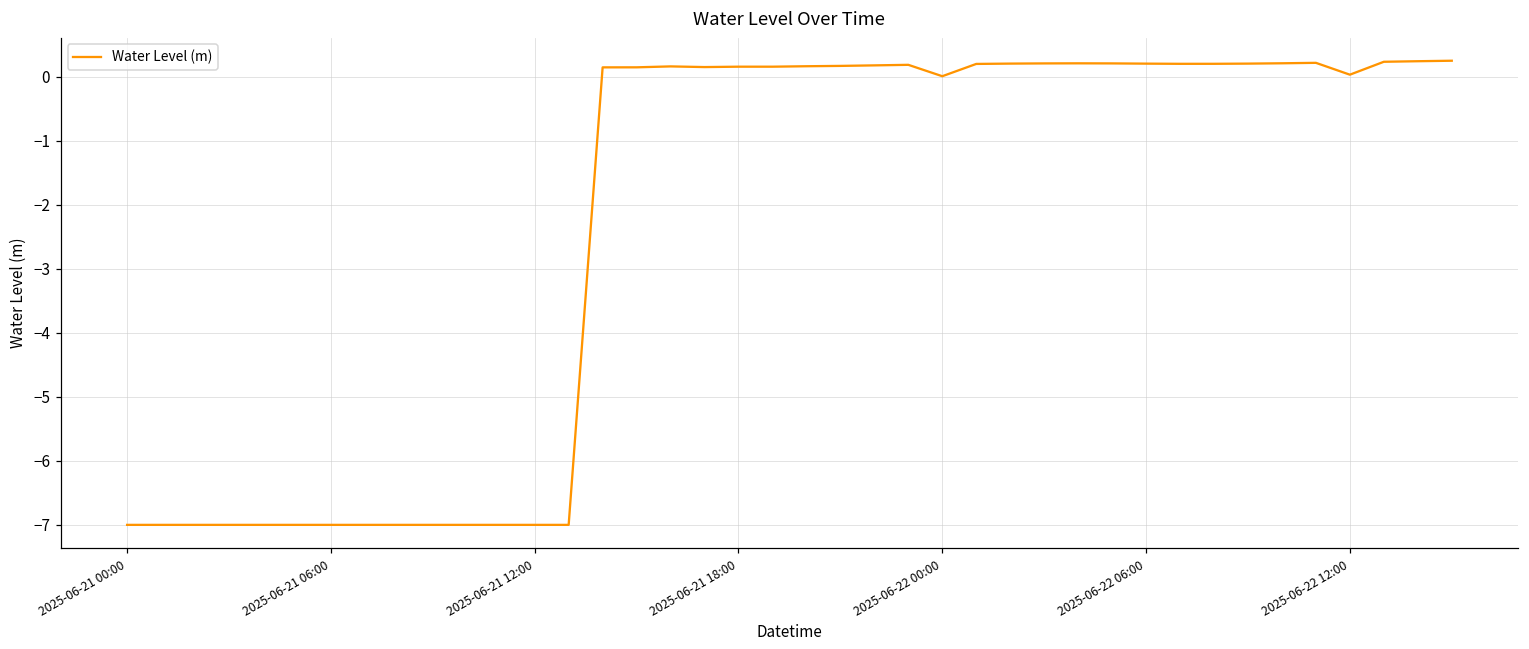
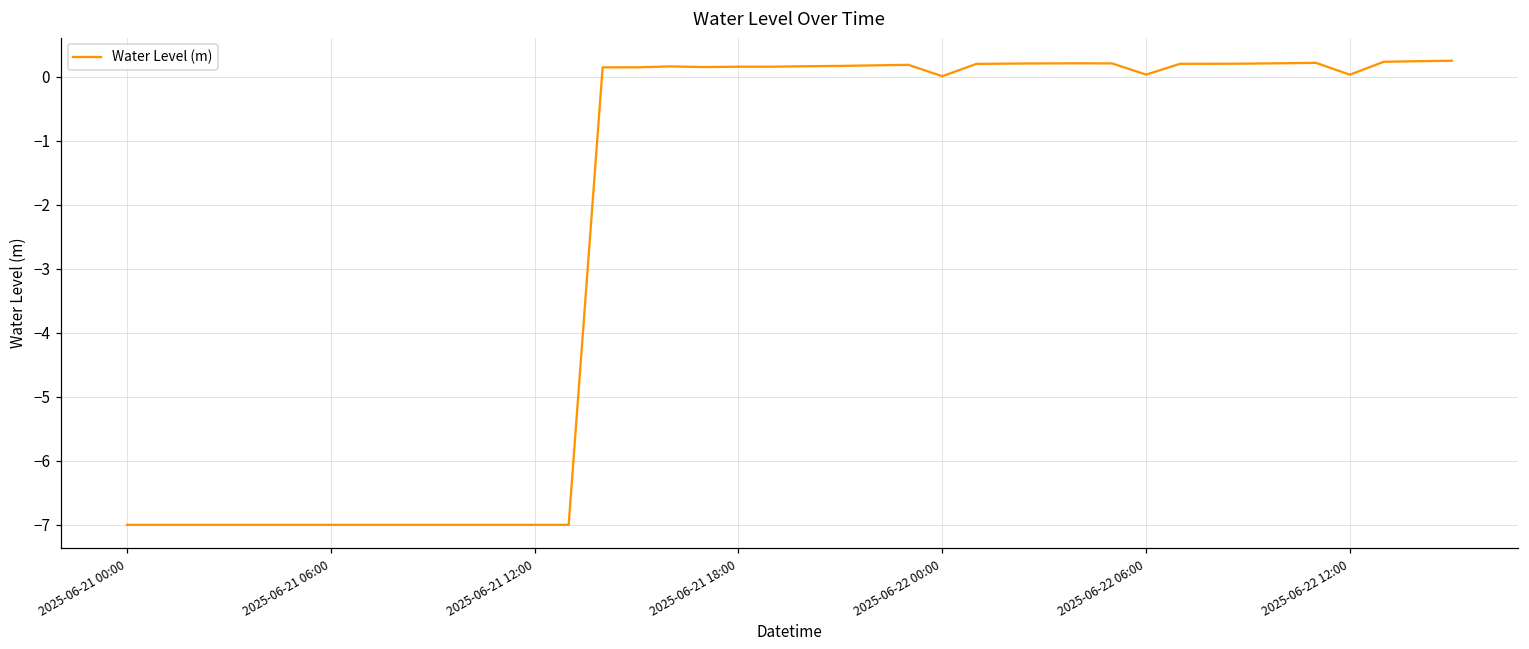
2025-06-22 06:00: 0.2 -> 0.0
